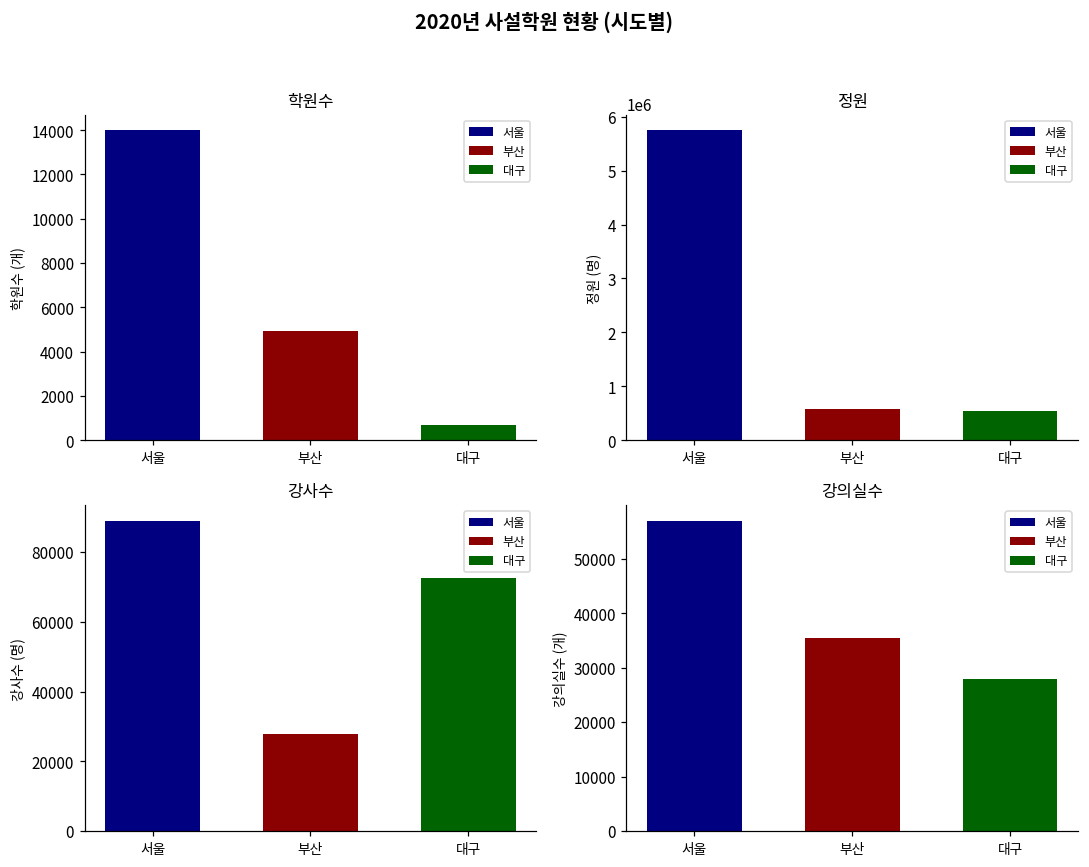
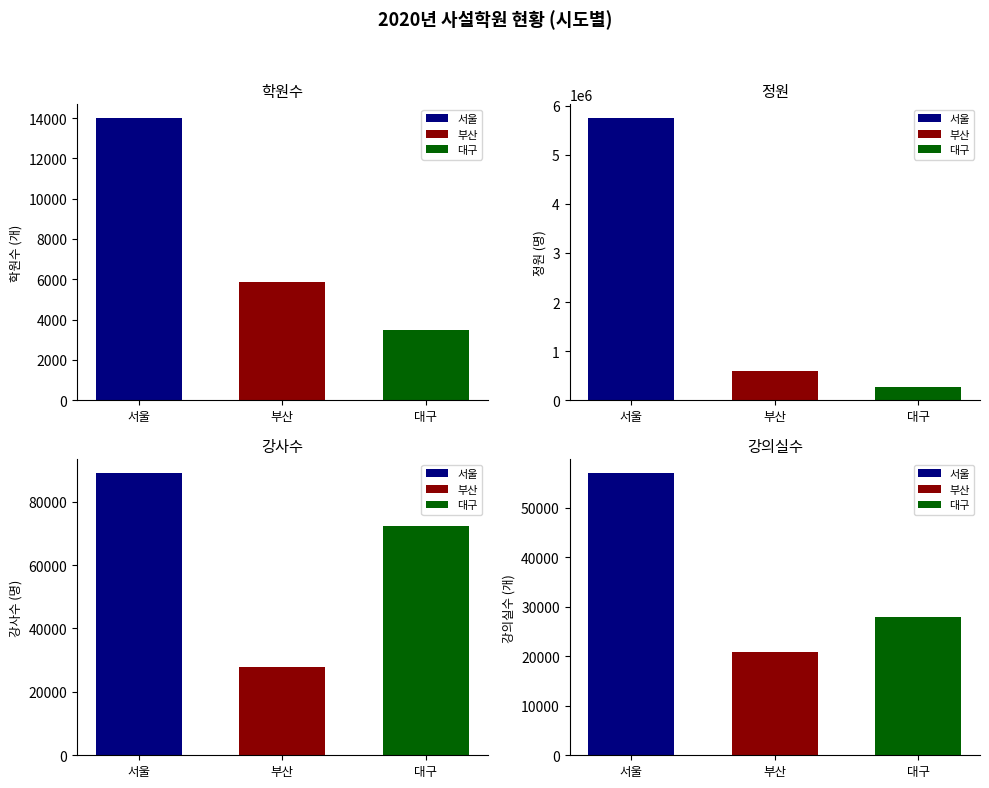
학원수, 부산: 4900 -> 5900
학원수, 대구: 700 -> 3500
정원, 대구: 500000 -> 300000
강의실수, 부산: 35000 -> 21000
